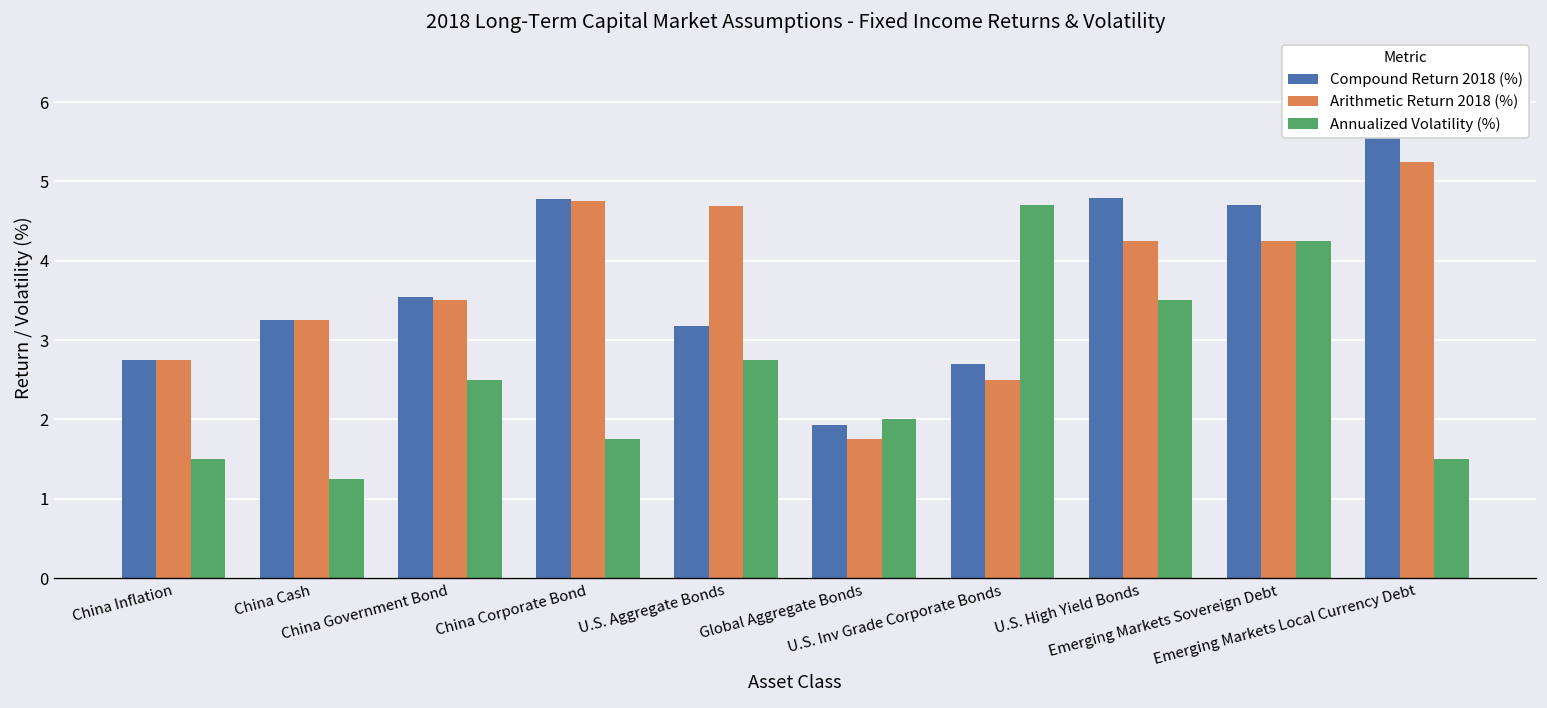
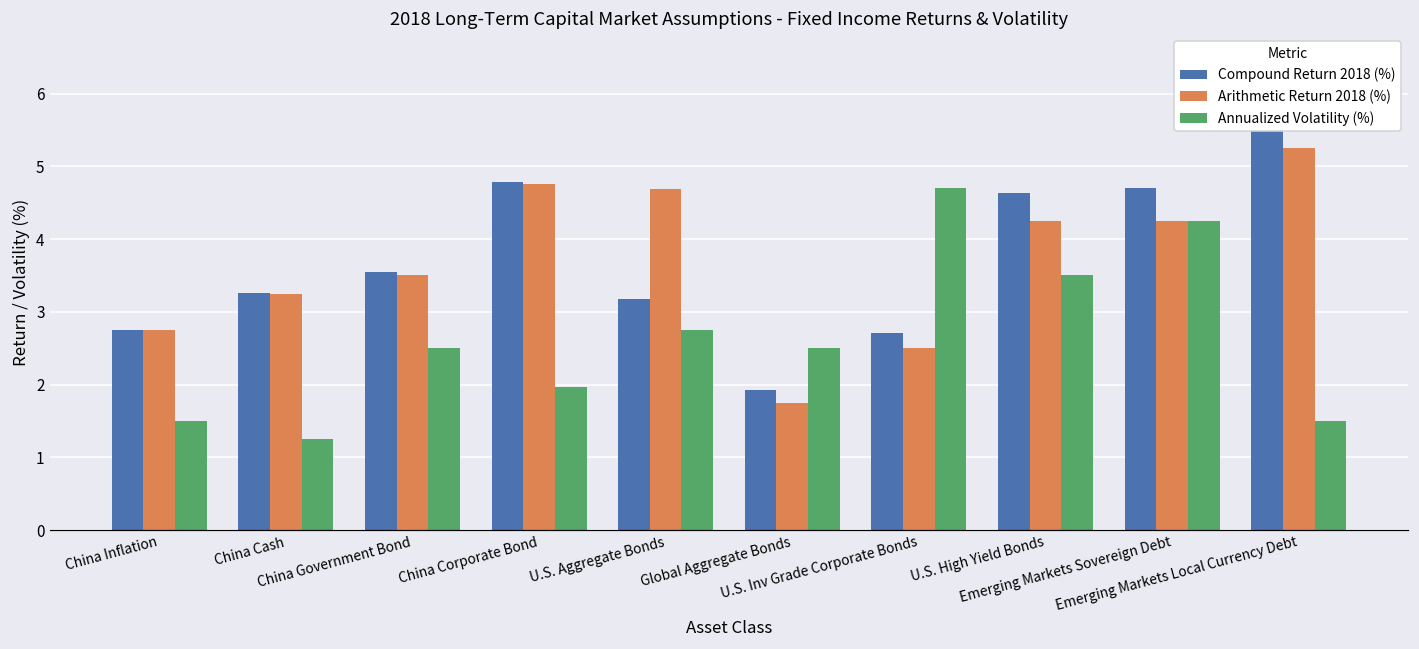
Annualized Volatility (%), China Corporate Bond: 1.8 -> 2.0
Annualized Volatility (%), Global Aggregate Bonds: 2.0 -> 2.5
Compound Return 2018 (%), U.S. High Yield Bonds: 4.8 -> 4.6
